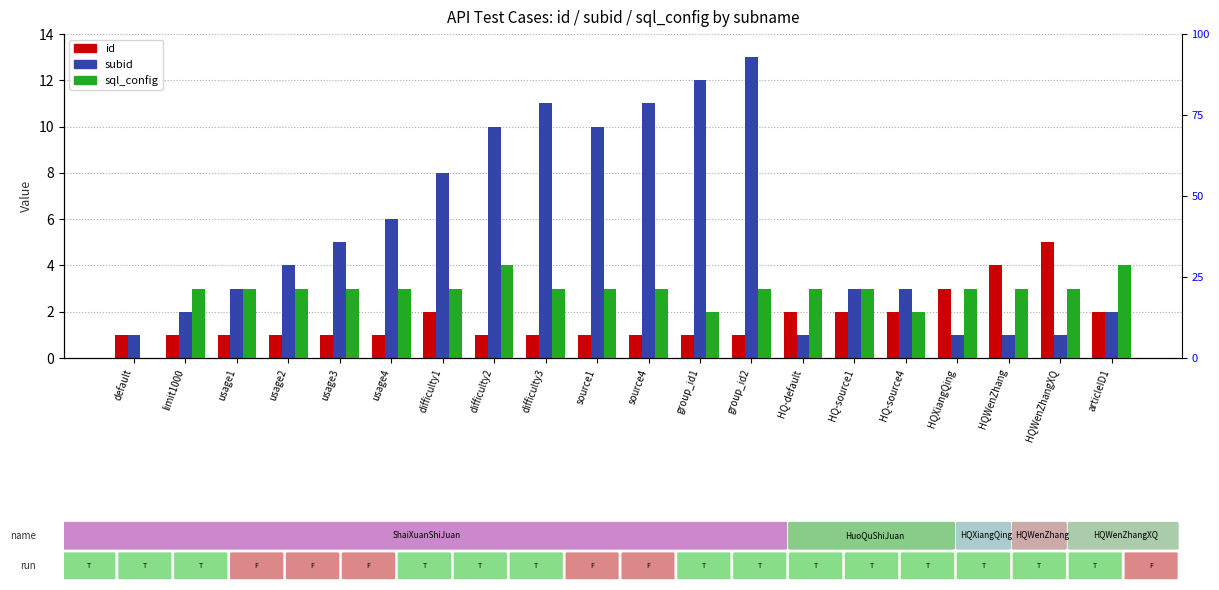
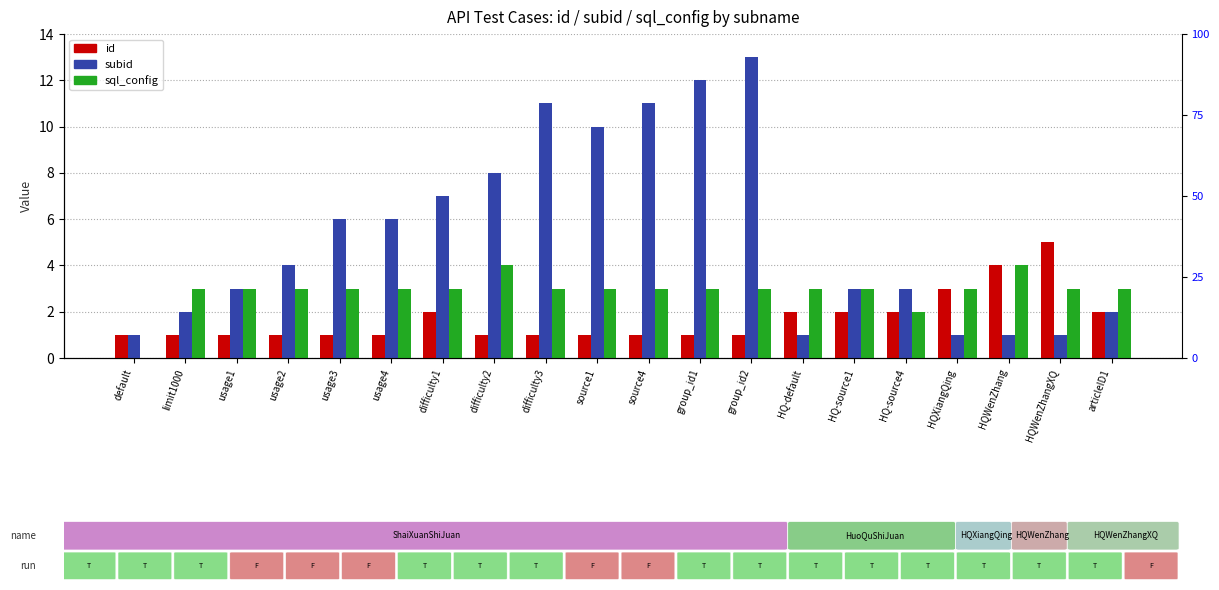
subid, usage3: 5 -> 6
subid, difficulty1: 8 -> 7
subid, difficulty2: 10 -> 8
sql_config, group_id1: 2 -> 3
sql_config, HQWenZhang: 3 -> 4
sql_config, articleID1: 4 -> 3
